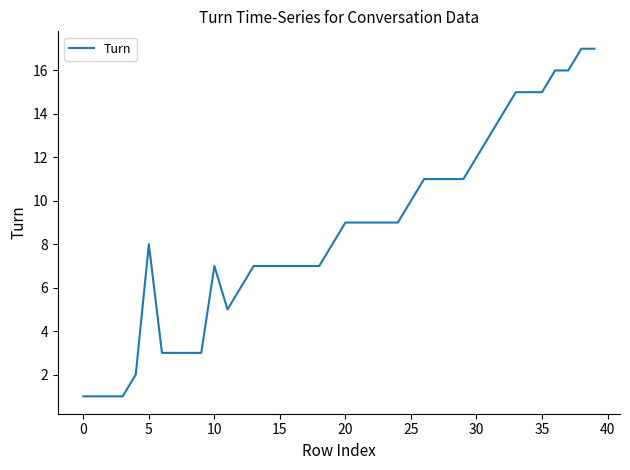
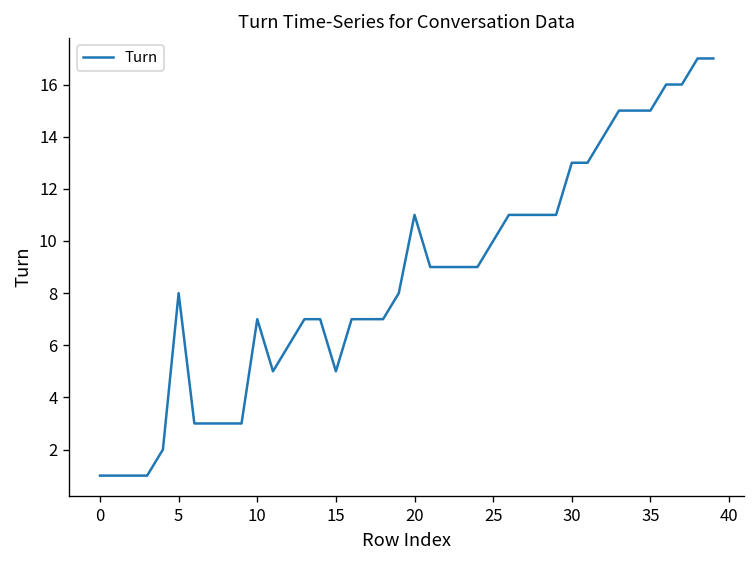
15: 7 -> 5
20: 9 -> 11
30: 12 -> 13
